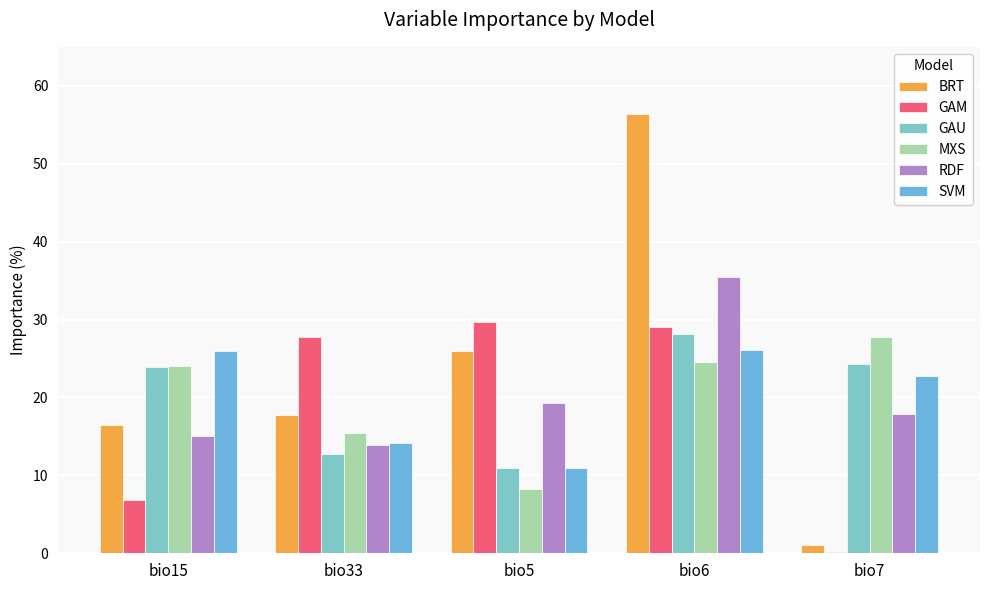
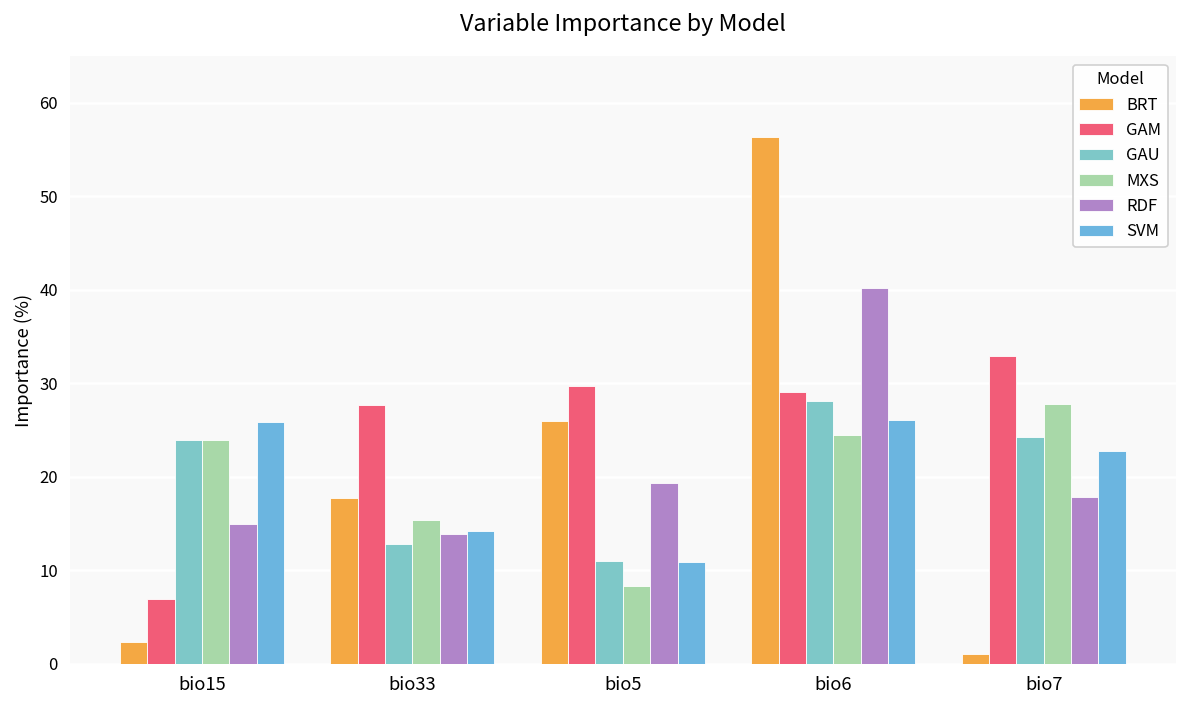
BRT, bio15: 17 -> 2
RDF, bio6: 36 -> 40
GAM, bio7: 0 -> 33
